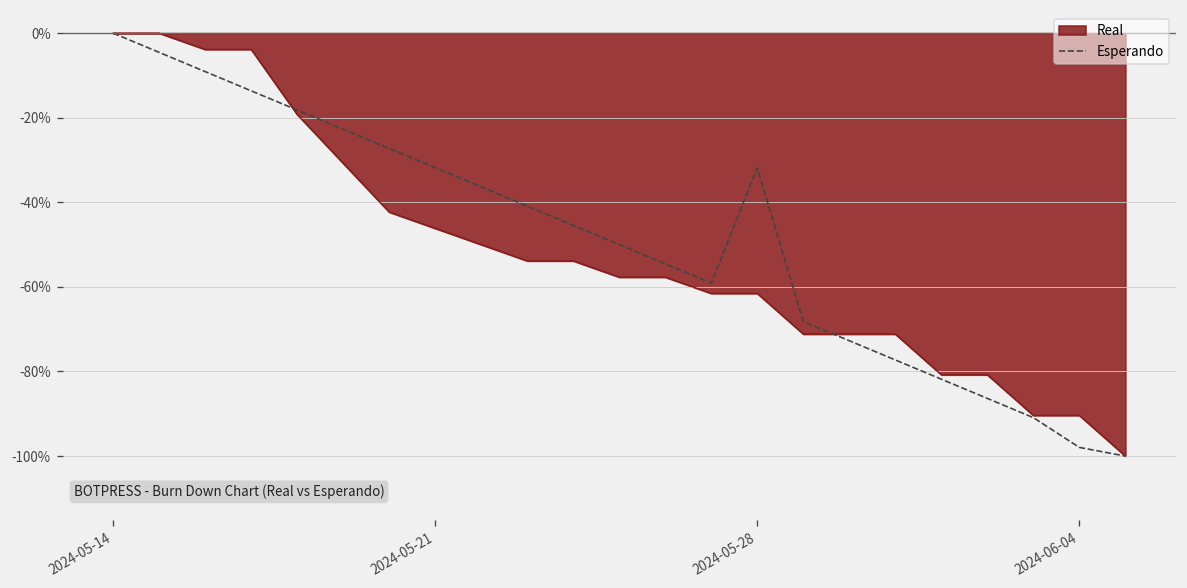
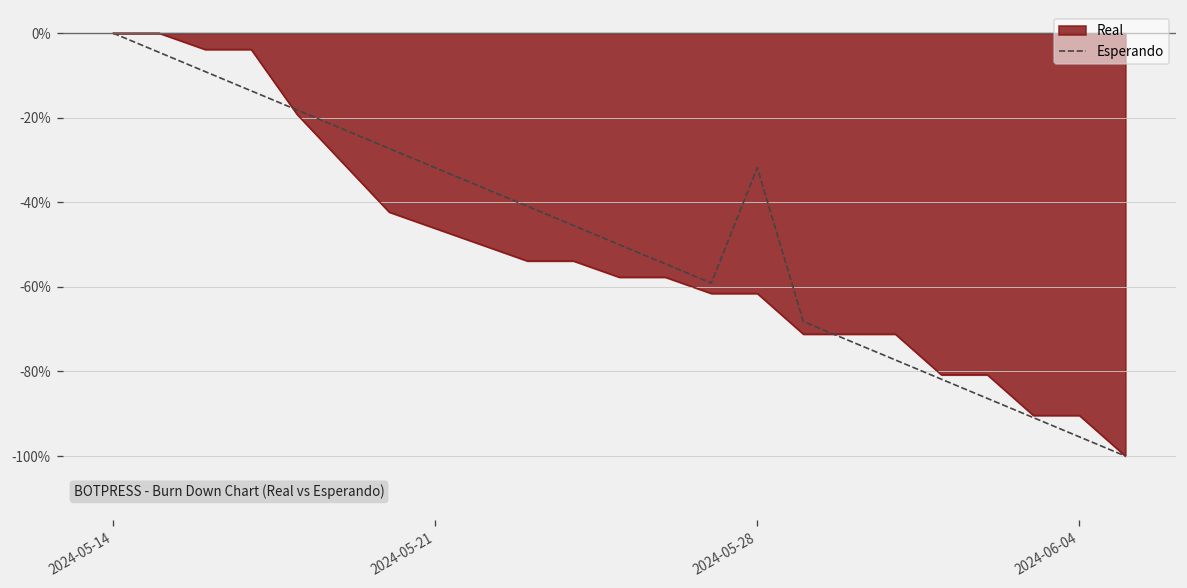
Esperando, 2024-06-04: -98% -> -95%
